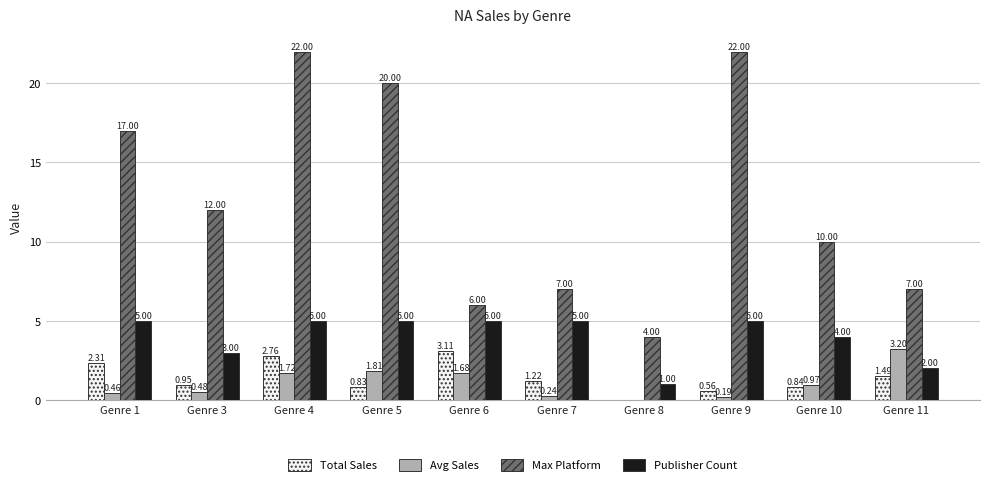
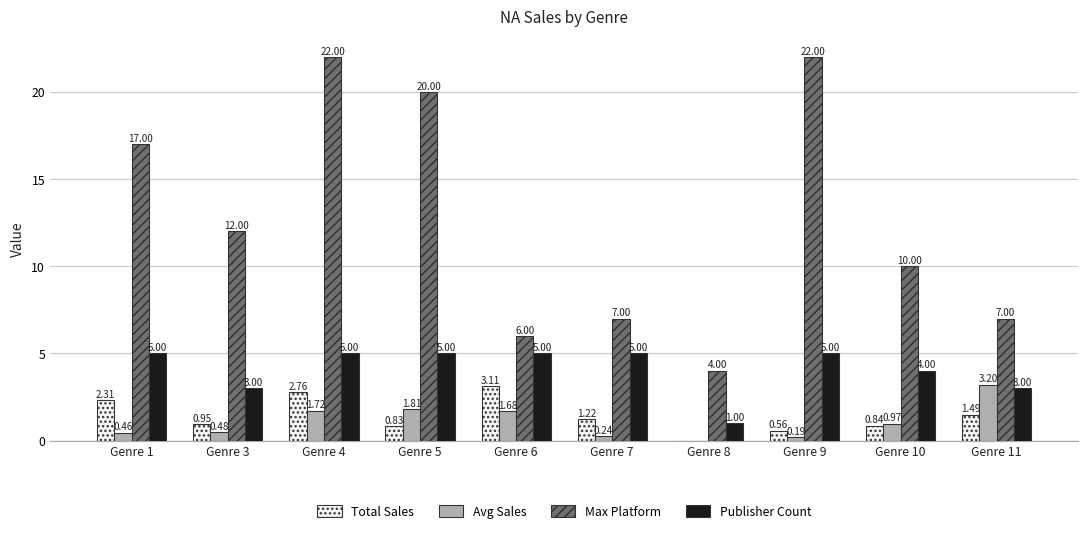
Publisher Count, Genre 11: 2.00 -> 3.00
